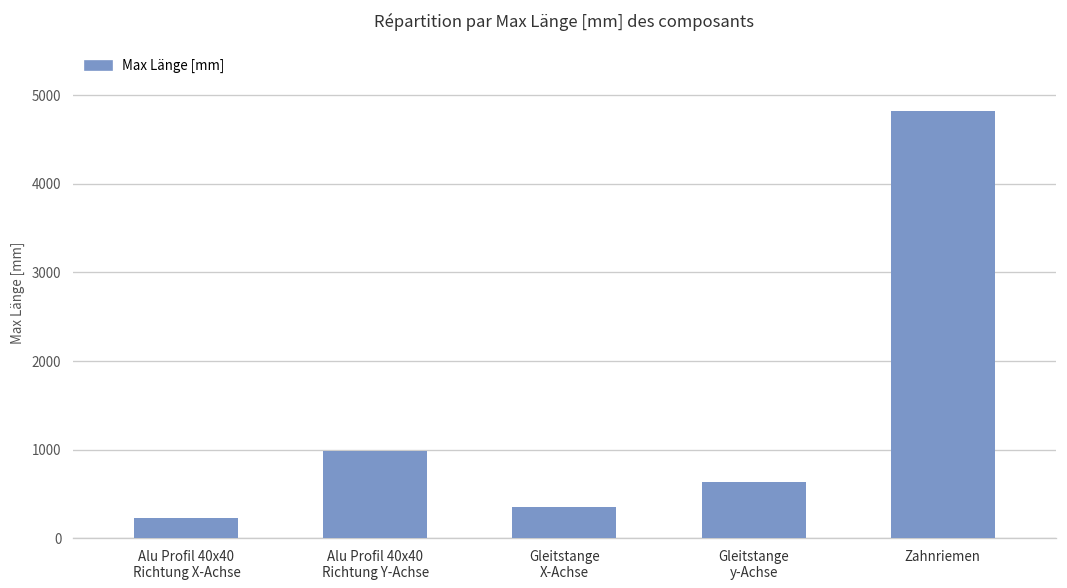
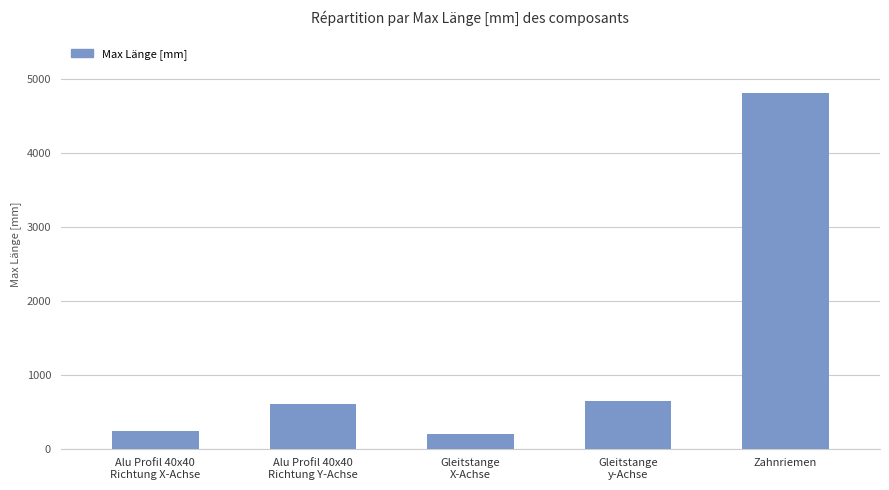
Alu Profil 40x40 Richtung Y-Achse: 1000 -> 600
Gleitstange X-Achse: 400 -> 200
